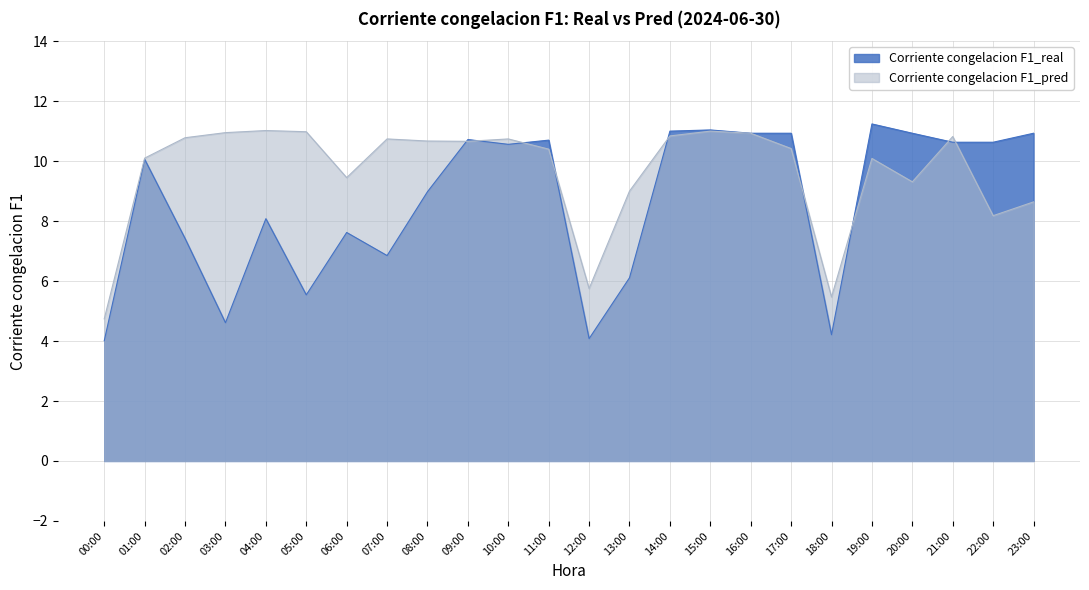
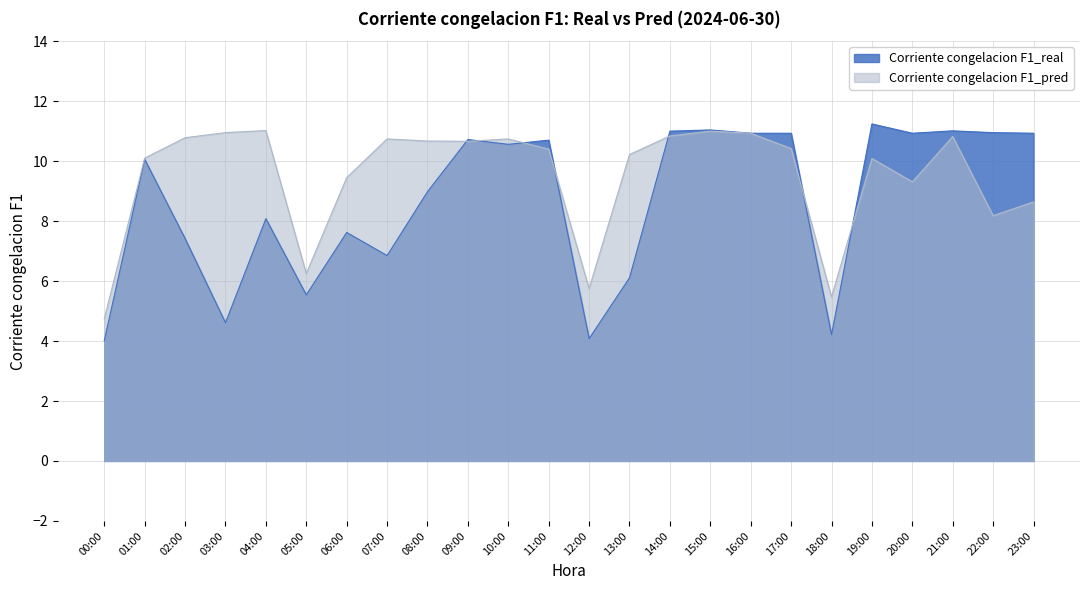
Corriente congelacion F1_pred, 05:00: 11.0 -> 6.3
Corriente congelacion F1_pred, 13:00: 9.0 -> 10.2
Corriente congelacion F1_real, 21:00: 10.6 -> 11.0
Corriente congelacion F1_real, 22:00: 10.6 -> 11.0
